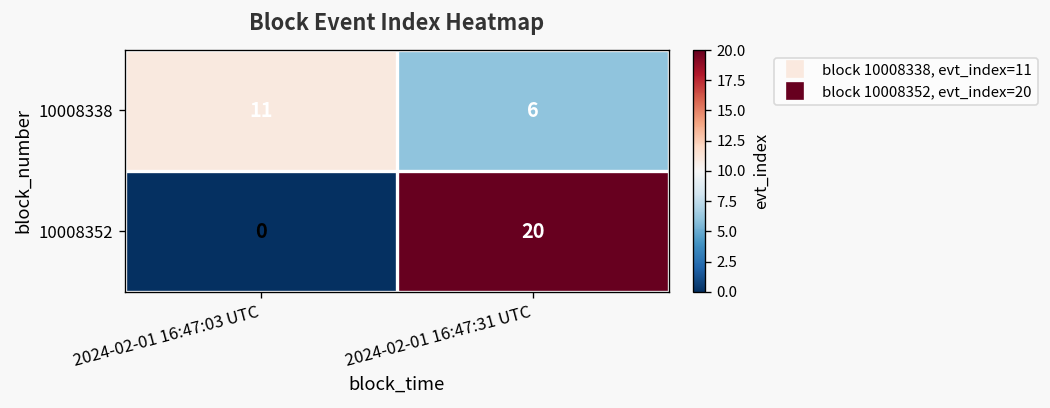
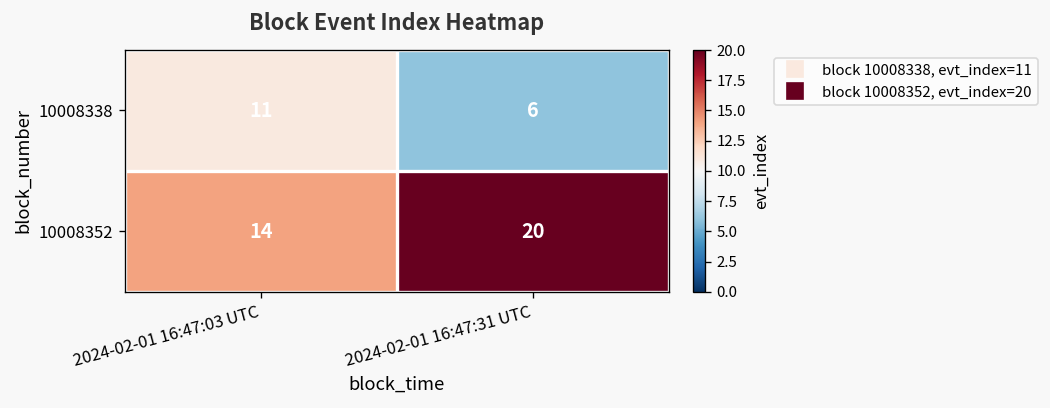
10008352, 2024-02-01 16:47:03 UTC: 0 -> 14
